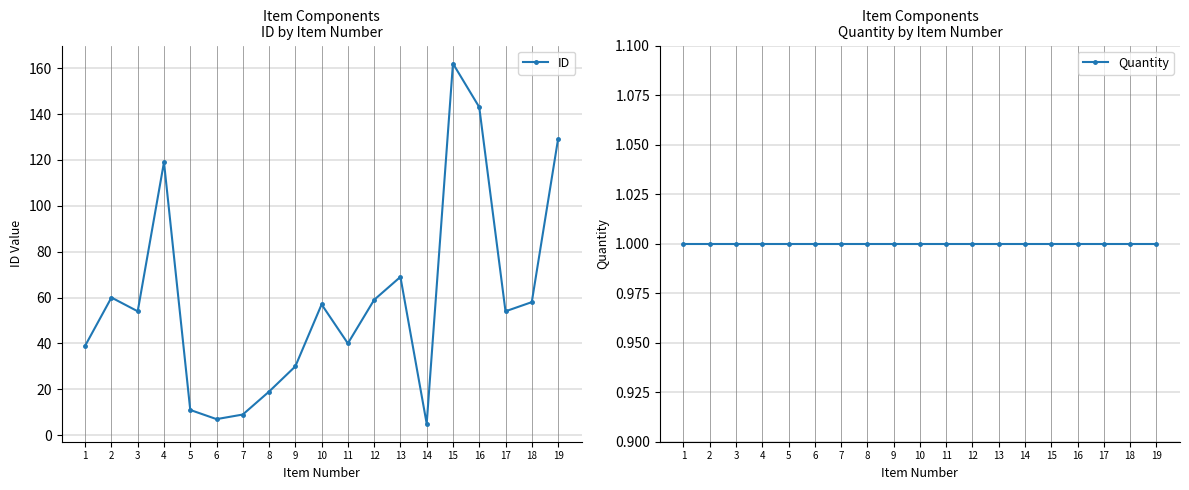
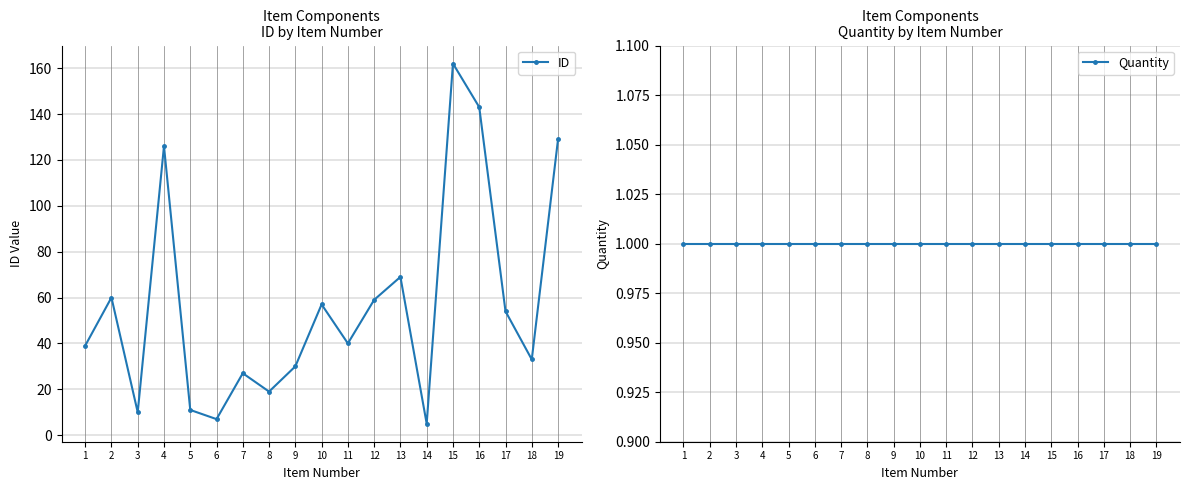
Item Components ID by Item Number, 3: 54 -> 10
Item Components ID by Item Number, 4: 119 -> 126
Item Components ID by Item Number, 7: 9 -> 27
Item Components ID by Item Number, 18: 58 -> 33
